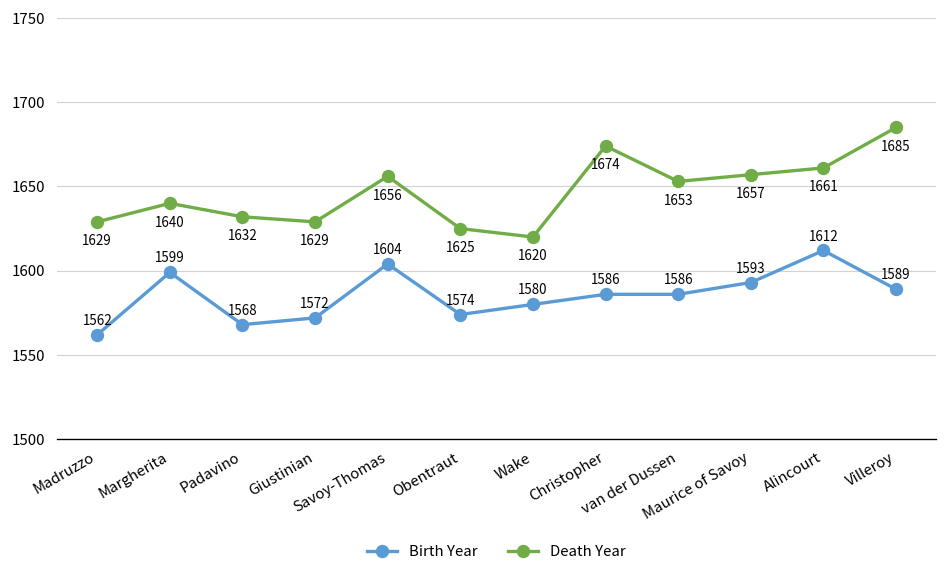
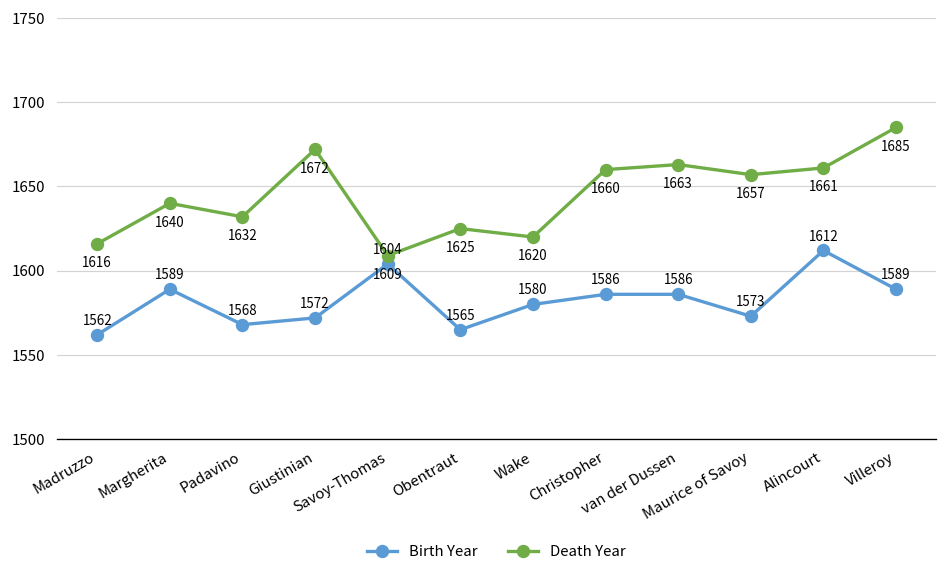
Death Year, Madruzzo: 1629 -> 1616
Birth Year, Margherita: 1599 -> 1589
Death Year, Giustinian: 1629 -> 1672
Death Year, Savoy-Thomas: 1656 -> 1609
Birth Year, Obentraut: 1574 -> 1565
Death Year, Christopher: 1674 -> 1660
Death Year, van der Dussen: 1653 -> 1663
Birth Year, Maurice of Savoy: 1593 -> 1573
